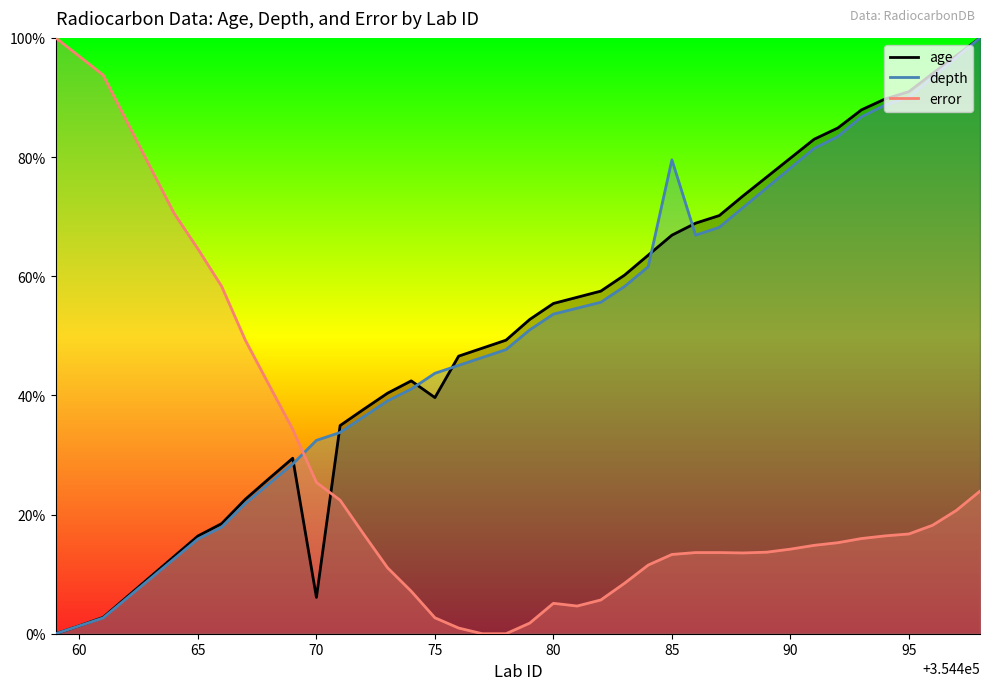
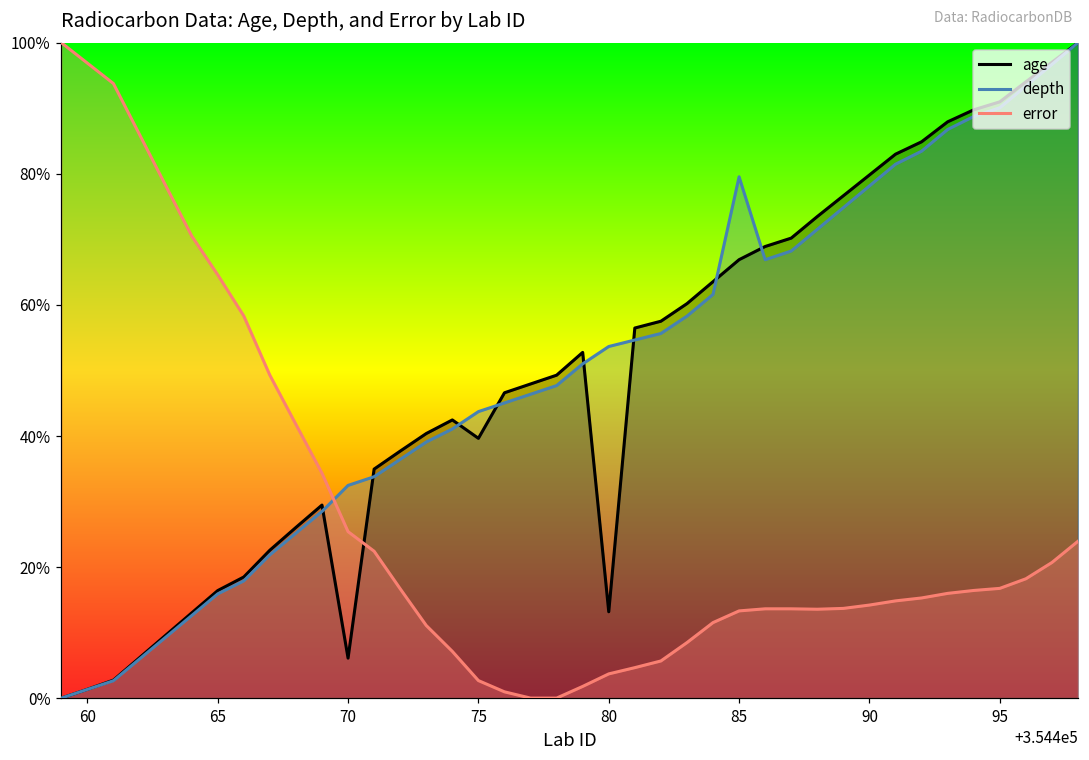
age, 80: 55% -> 13%
error, 80: 5% -> 4%
